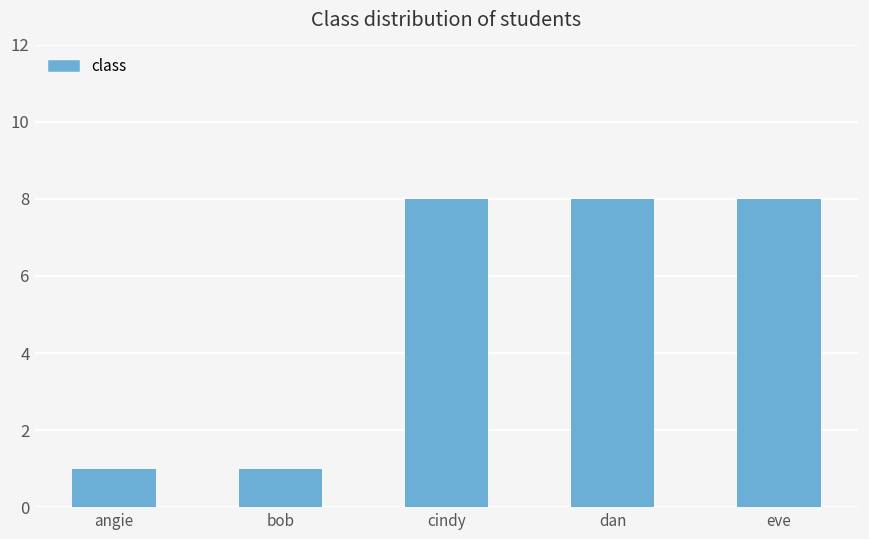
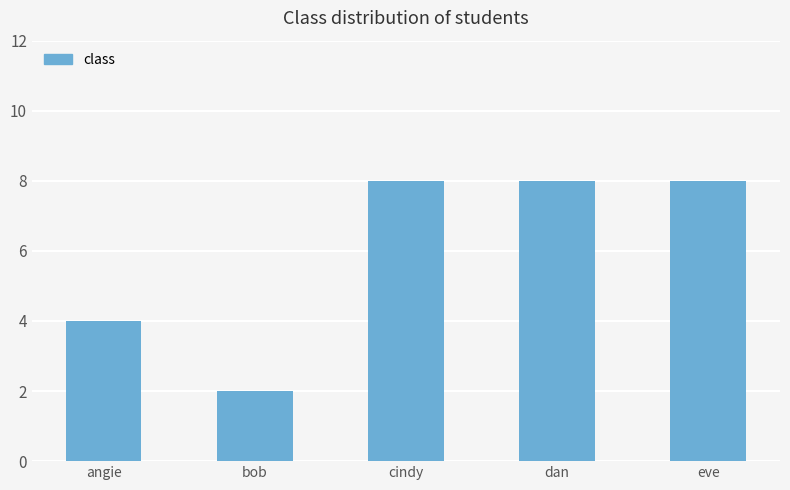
angie: 1 -> 4
bob: 1 -> 2
